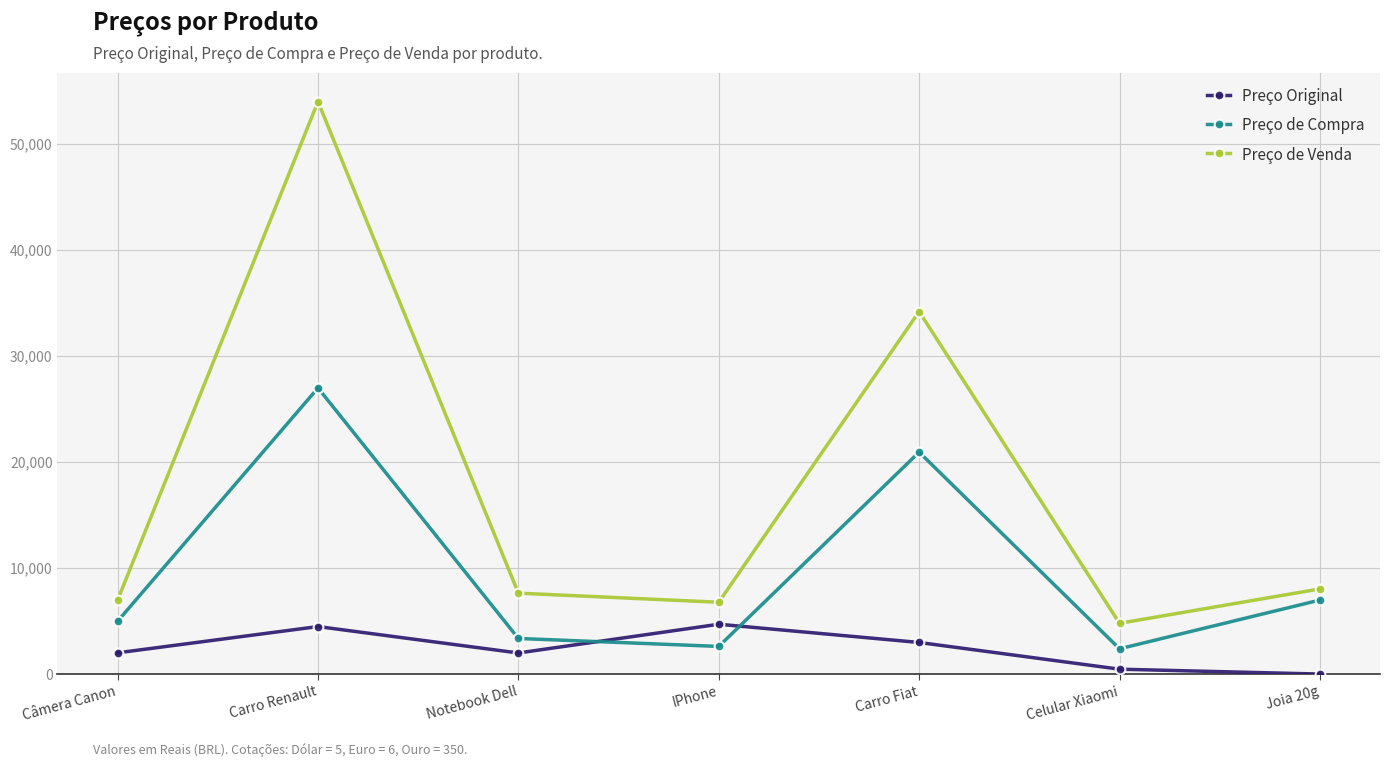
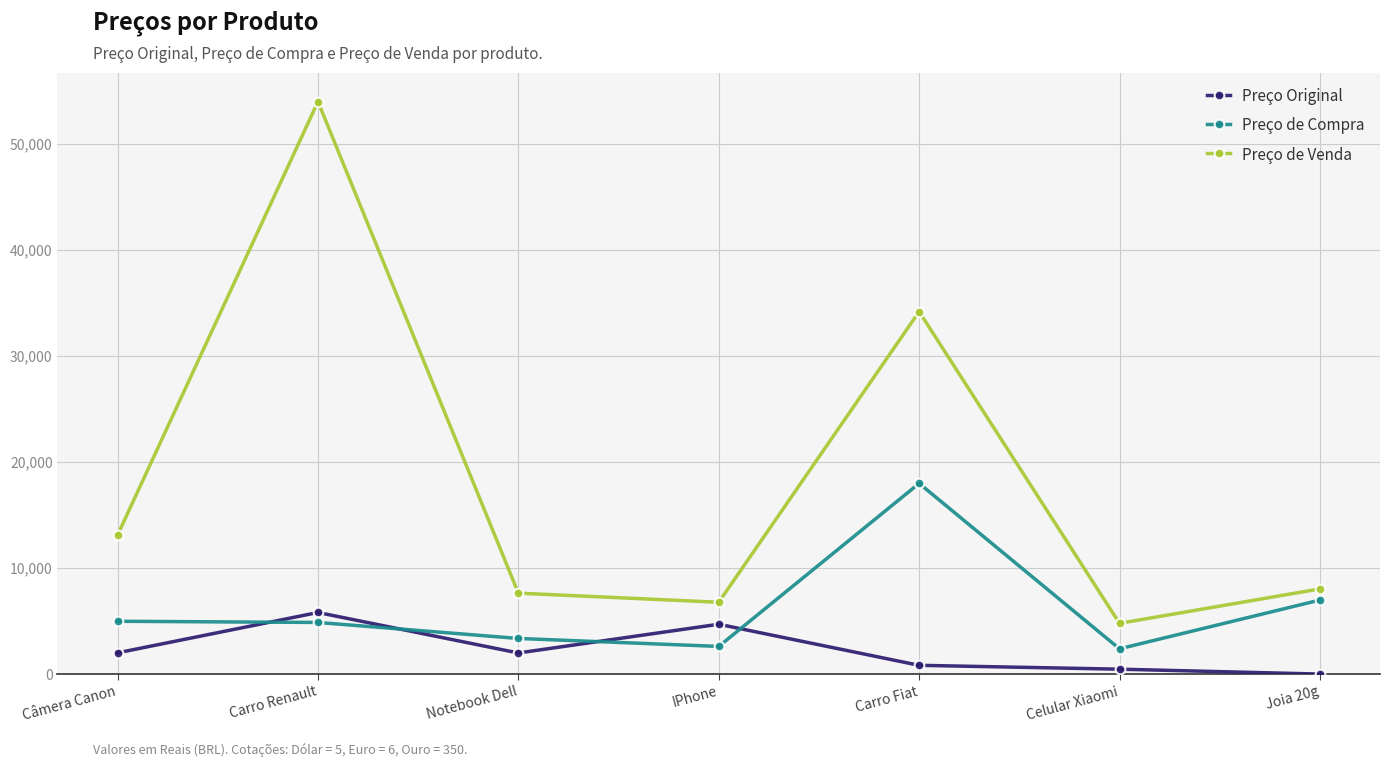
Preço de Venda, Câmera Canon: 7,000 -> 13,100
Preço Original, Carro Renault: 4,500 -> 5,800
Preço de Compra, Carro Renault: 27,000 -> 4,900
Preço Original, Carro Fiat: 3,000 -> 800
Preço de Compra, Carro Fiat: 20,900 -> 18,000
